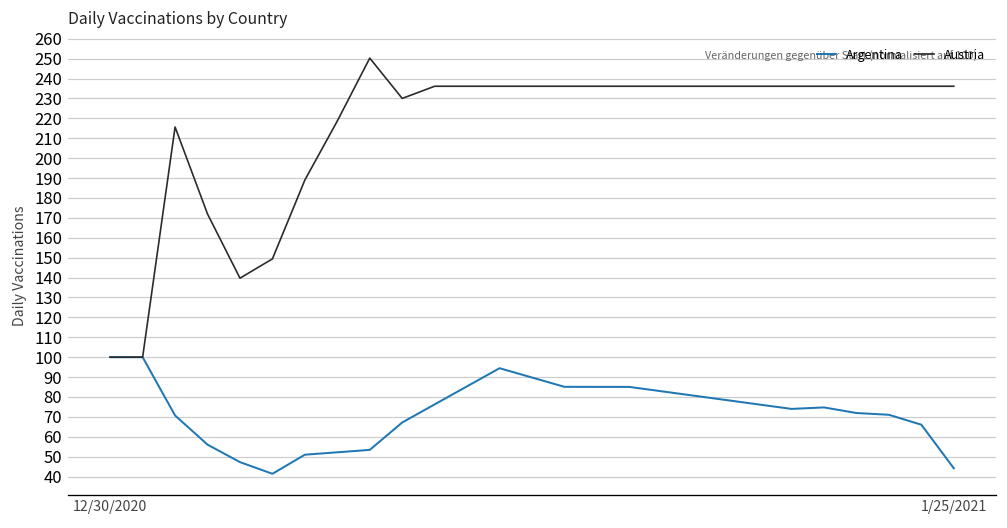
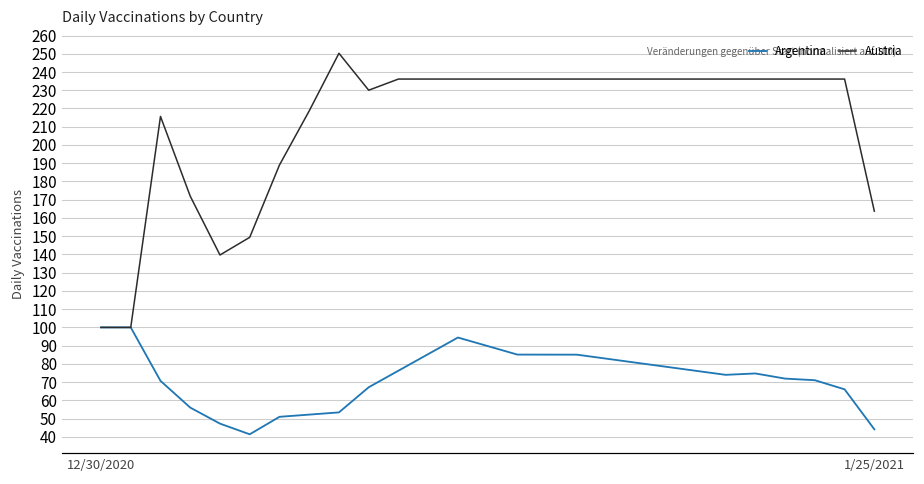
Austria, 1/25/2021: 236 -> 164
